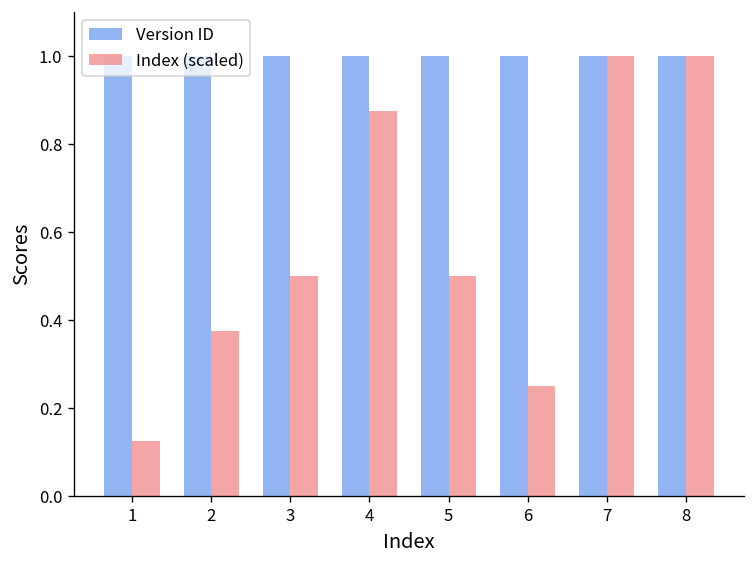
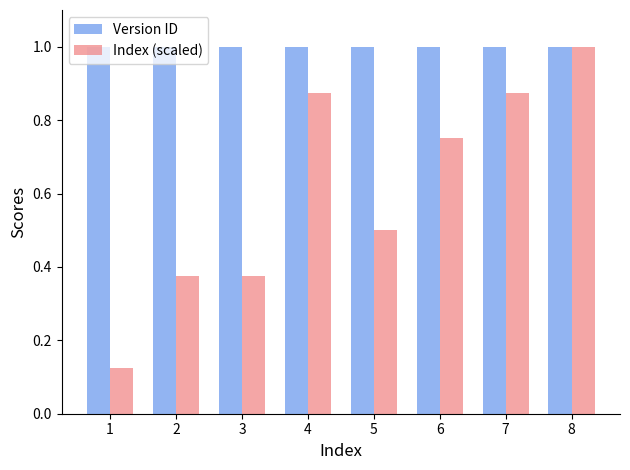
Index (scaled), 3: 0.50 -> 0.38
Index (scaled), 6: 0.25 -> 0.75
Index (scaled), 7: 1.00 -> 0.88
